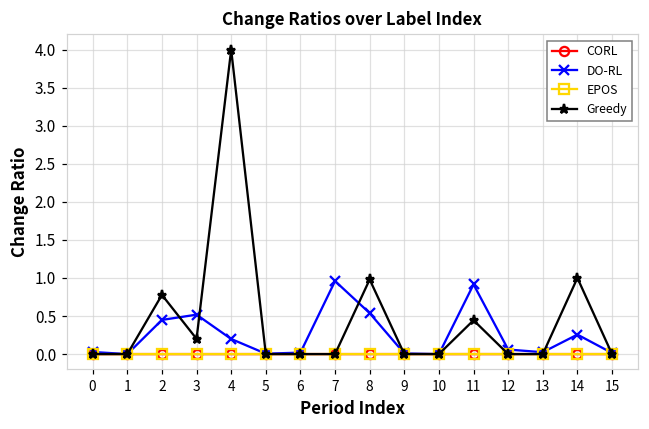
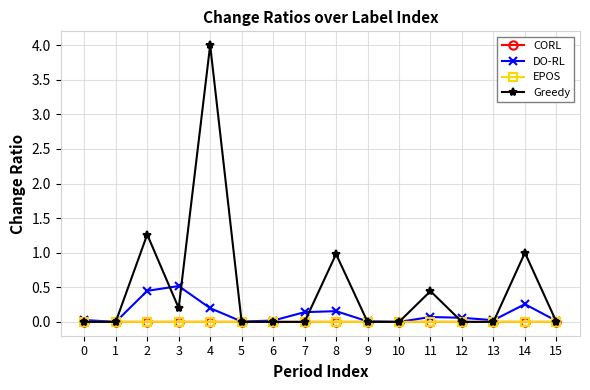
Greedy, 2: 0.8 -> 1.3
DO-RL, 7: 1.0 -> 0.1
DO-RL, 8: 0.5 -> 0.2
DO-RL, 11: 0.9 -> 0.1
